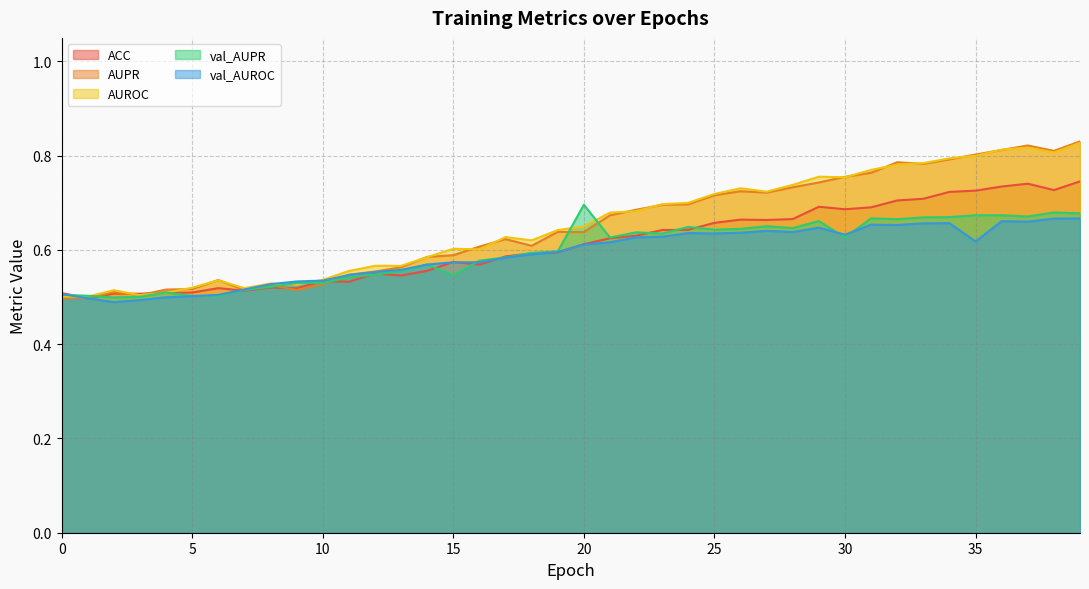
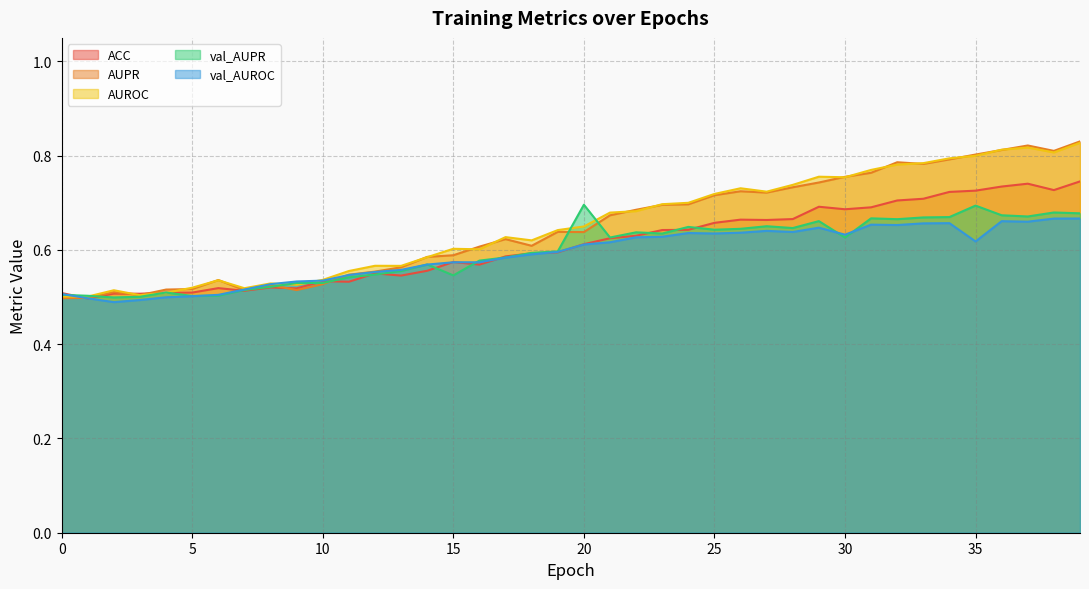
val_AUPR, 35: 0.67 -> 0.69
